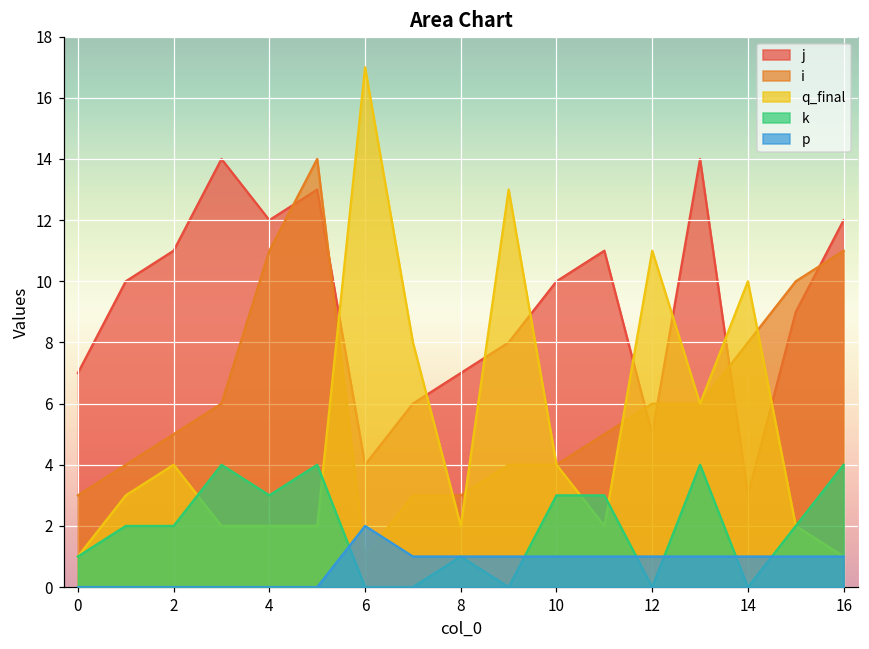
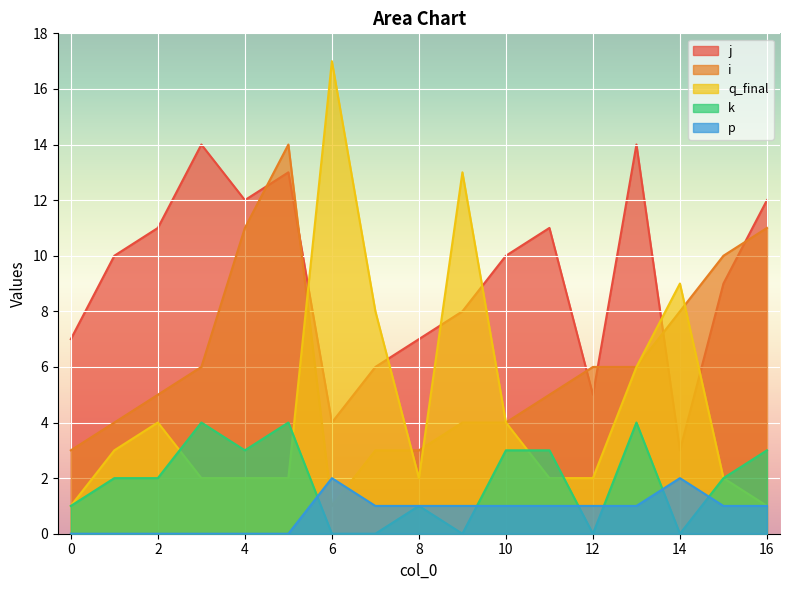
q_final, 12: 11 -> 2
q_final, 14: 10 -> 9
p, 14: 1 -> 2
k, 16: 4 -> 3
